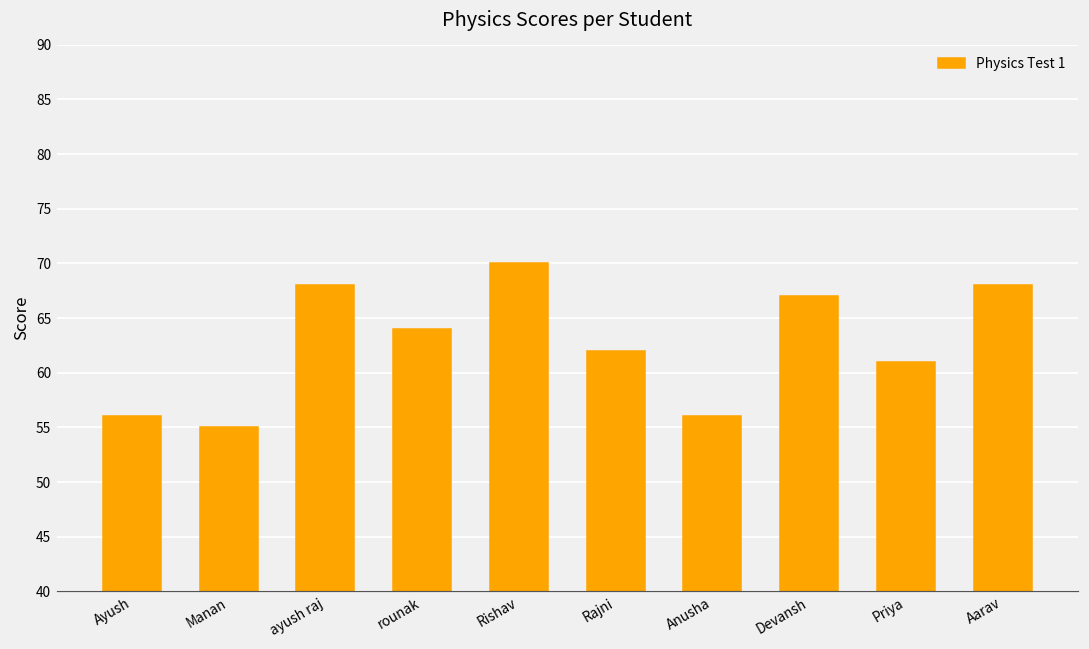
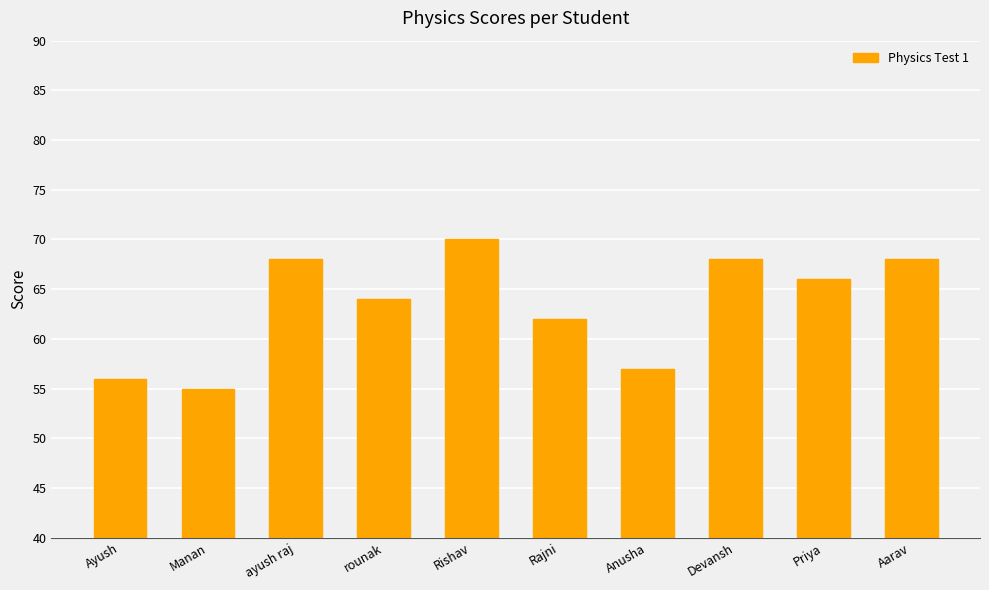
Anusha: 56 -> 57
Devansh: 67 -> 68
Priya: 61 -> 66
